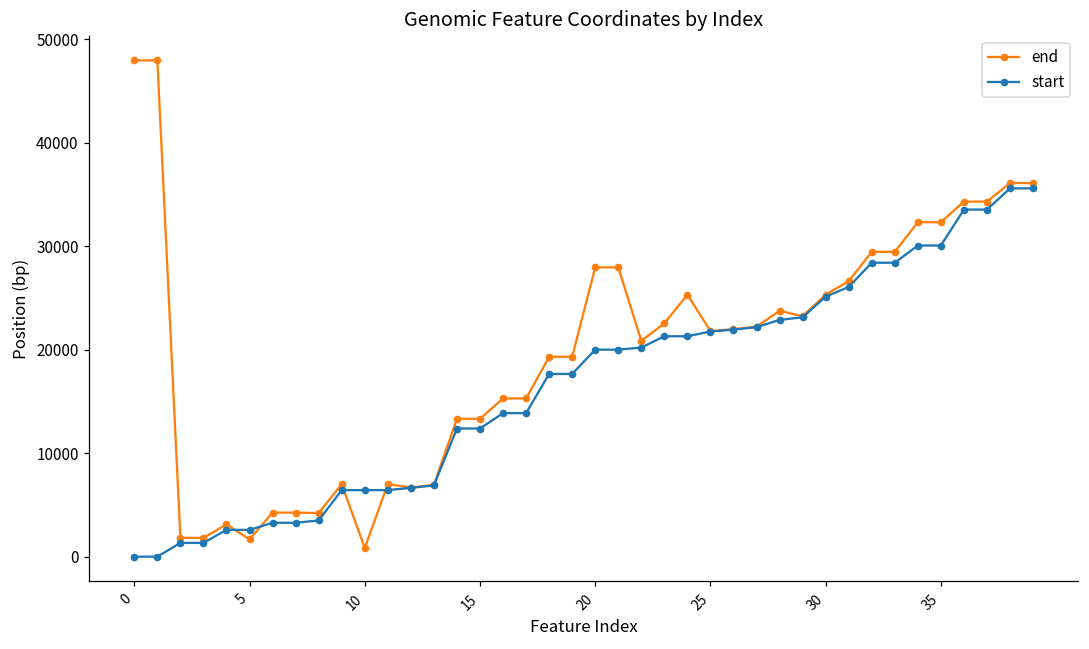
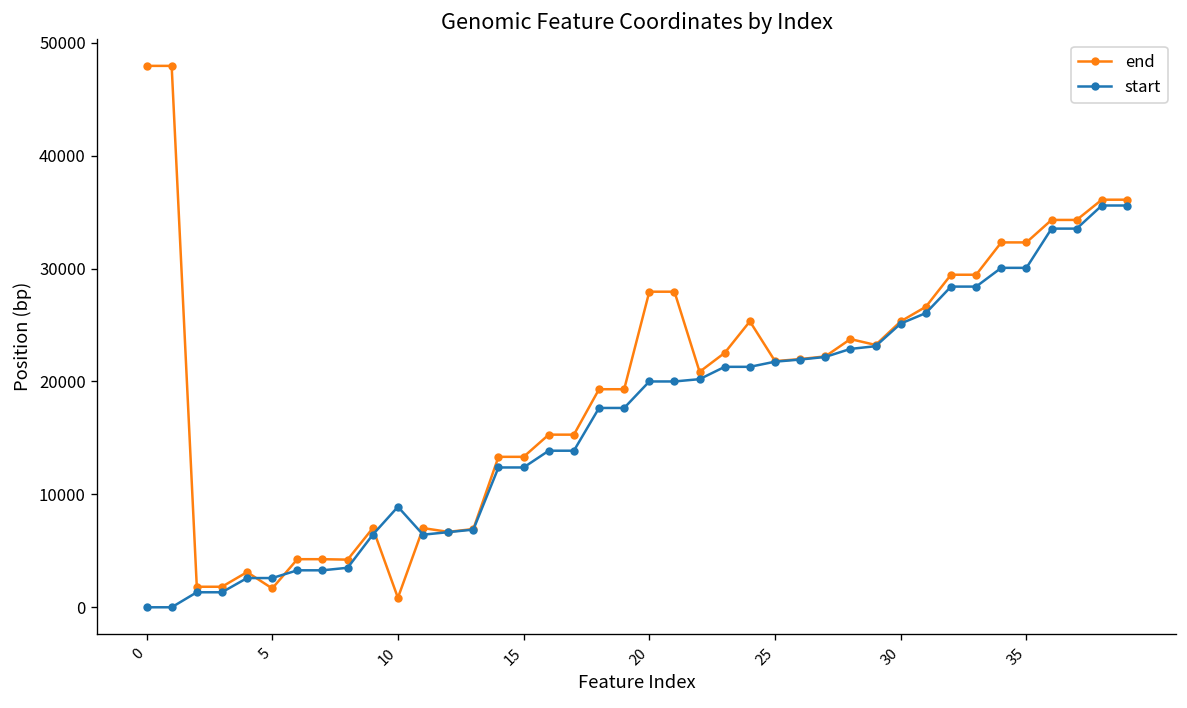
start, 10: 6000 -> 9000
